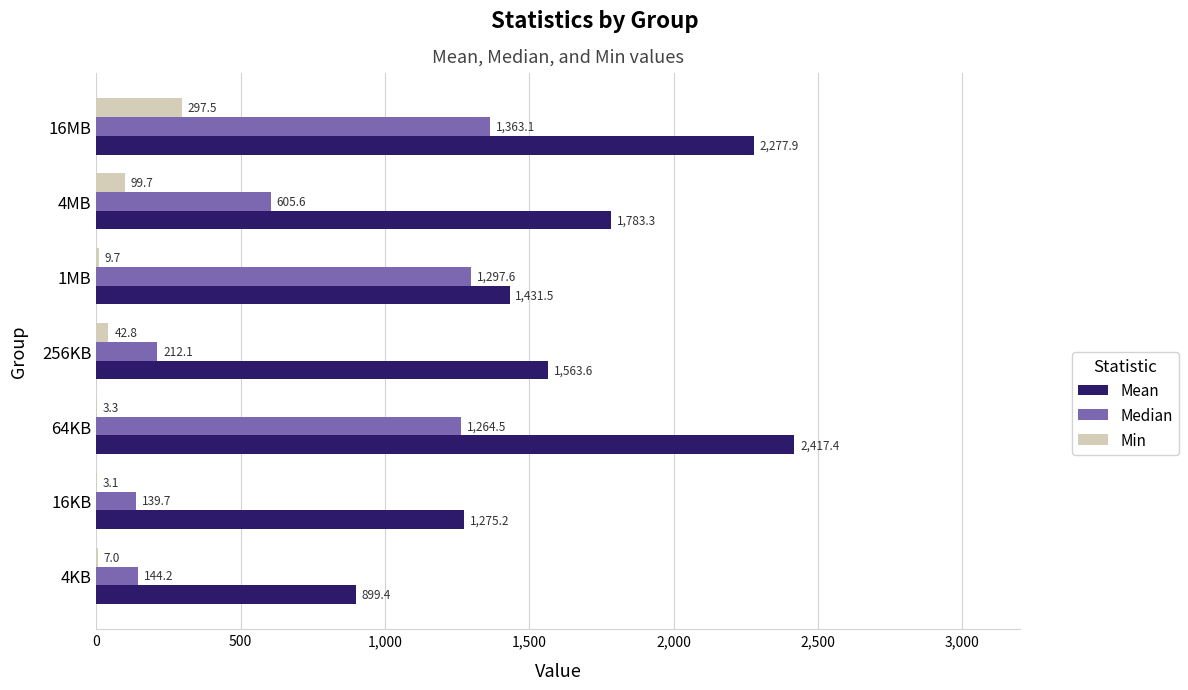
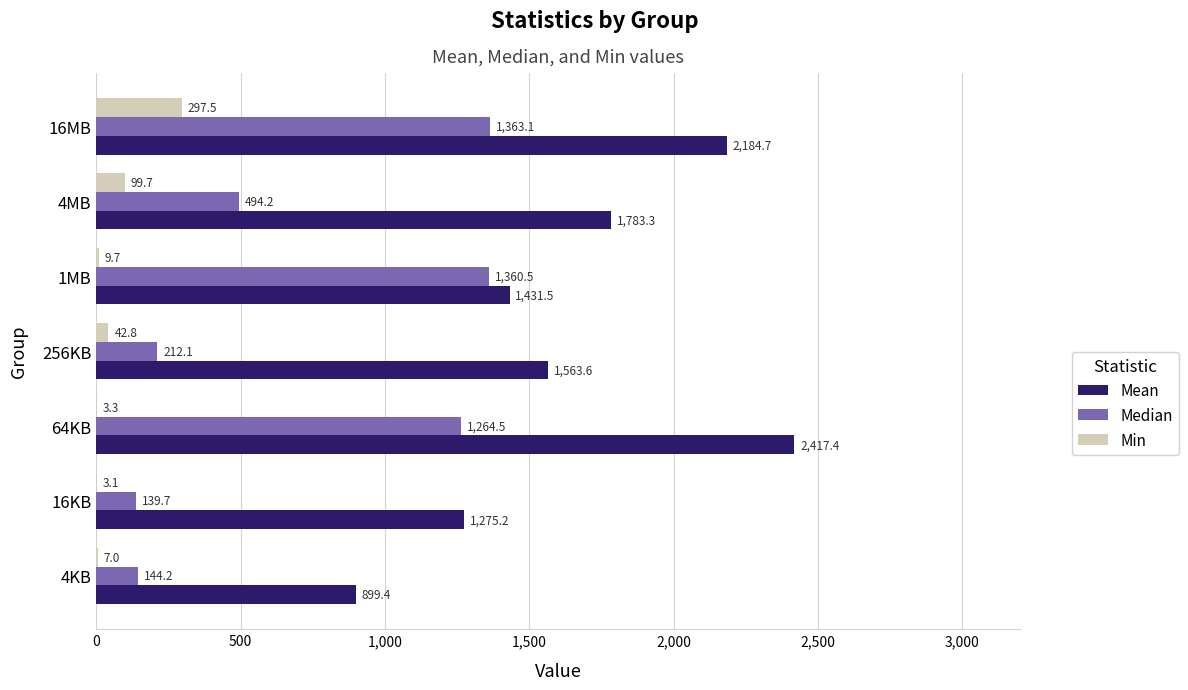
Mean, 16MB: 2,277.9 -> 2,184.7
Median, 4MB: 605.6 -> 494.2
Median, 1MB: 1,297.6 -> 1,360.5
